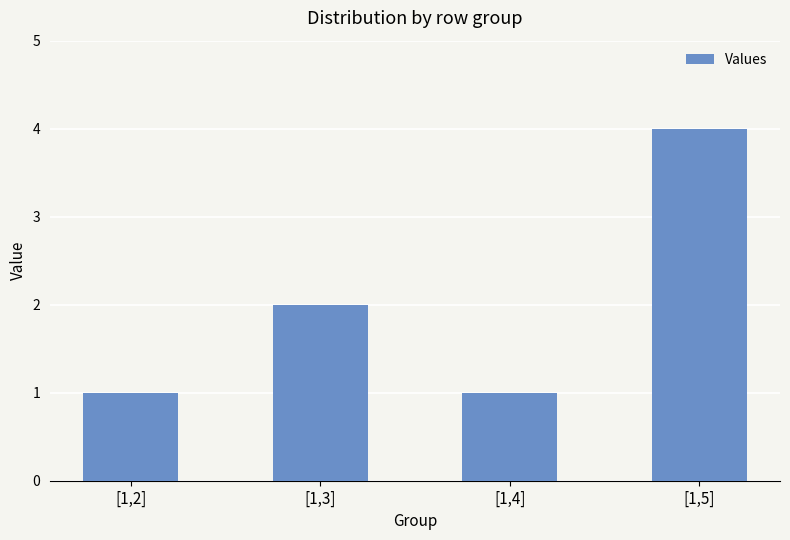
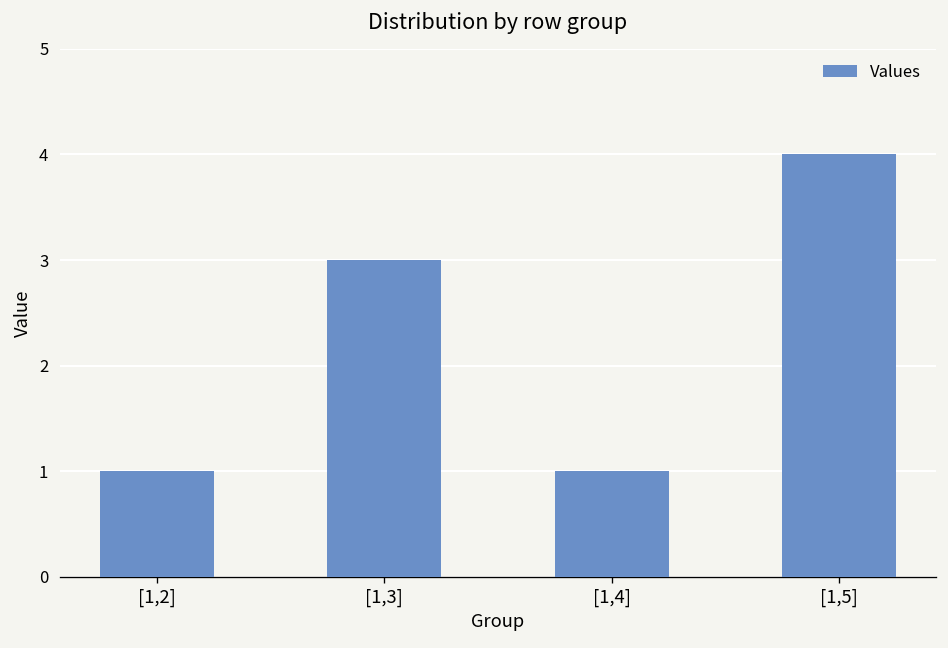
[1,3]: 2 -> 3
